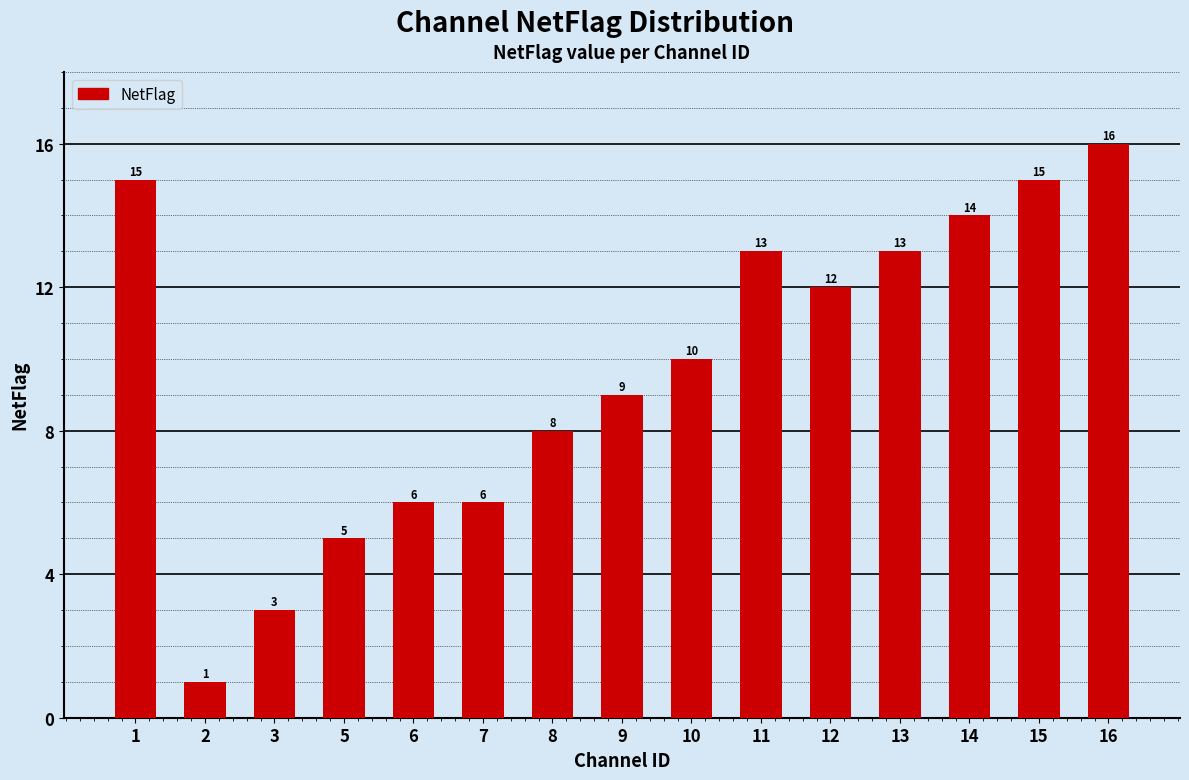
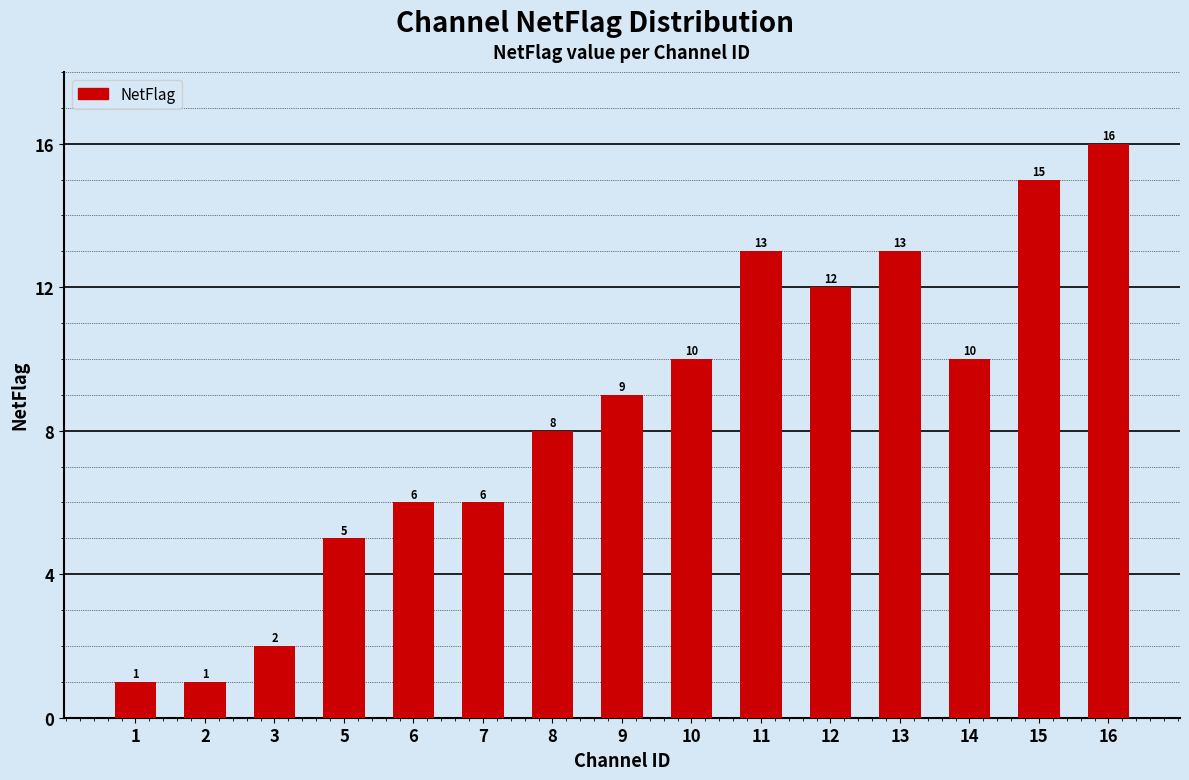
1: 15 -> 1
3: 3 -> 2
14: 14 -> 10
